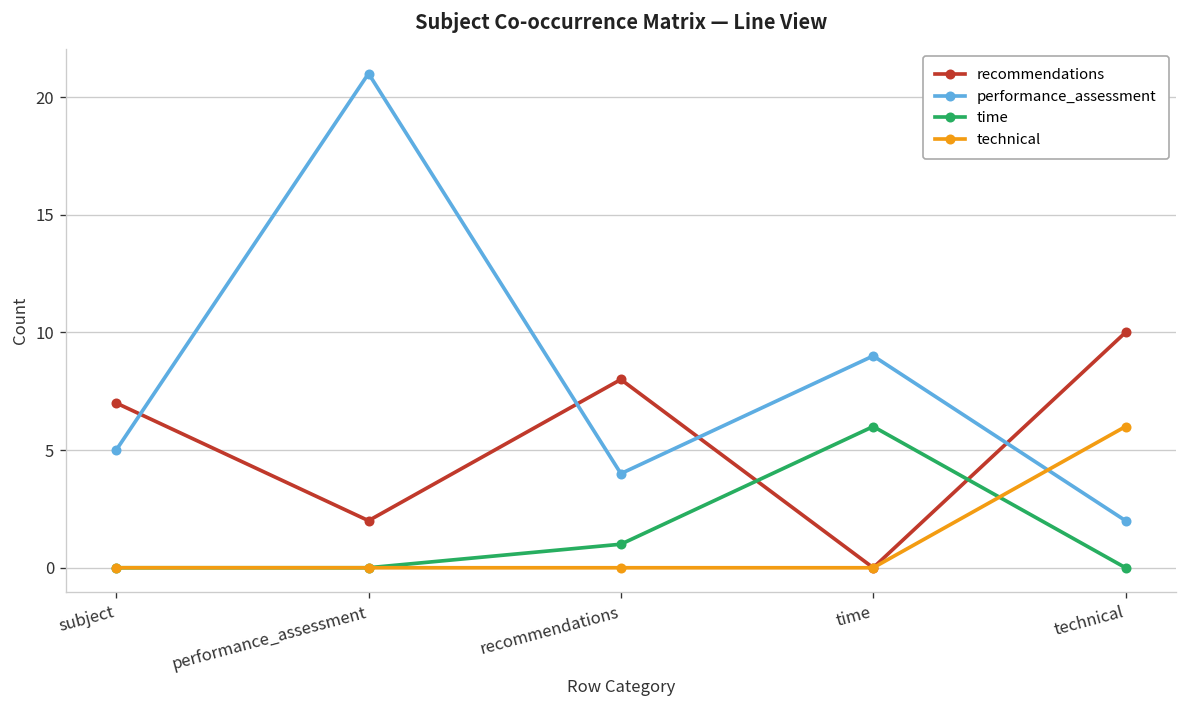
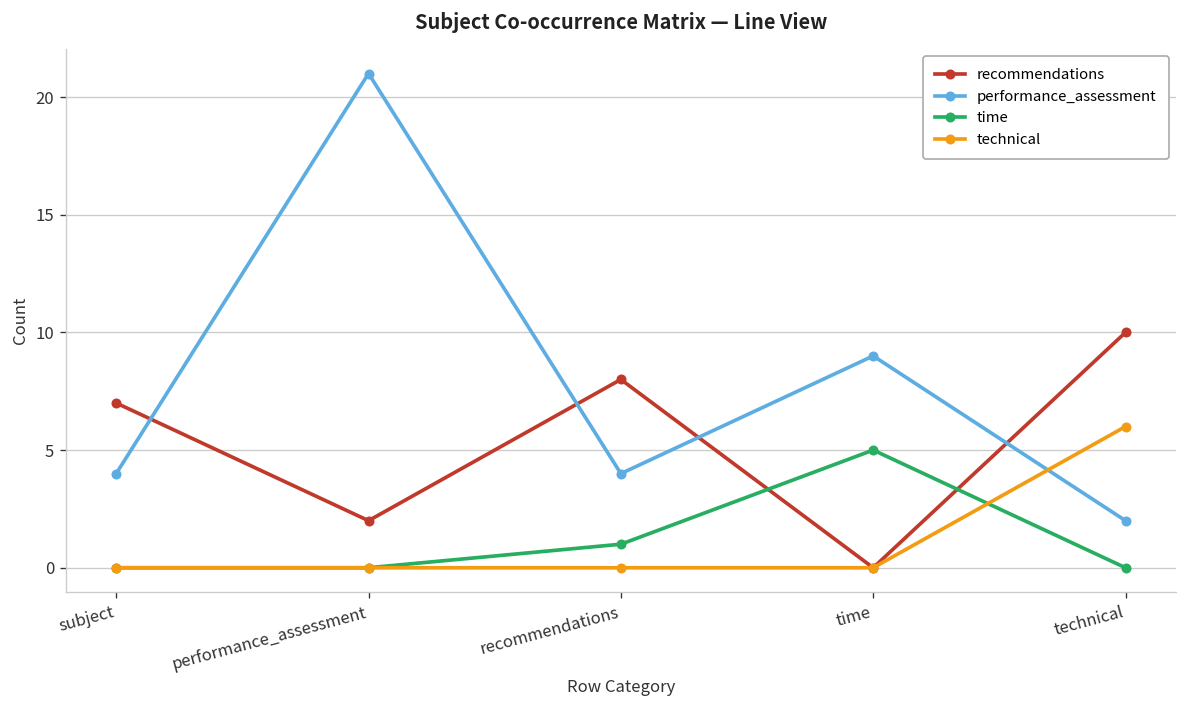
performance_assessment, subject: 5 -> 4
time, time: 6 -> 5
